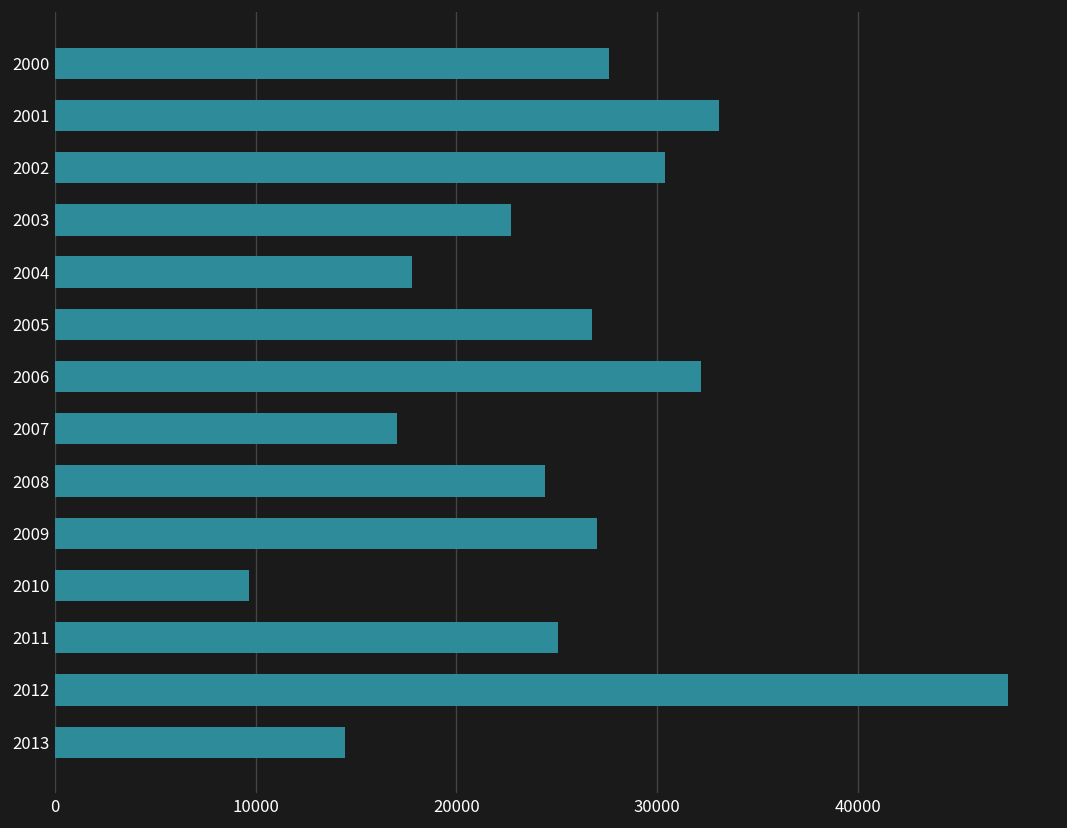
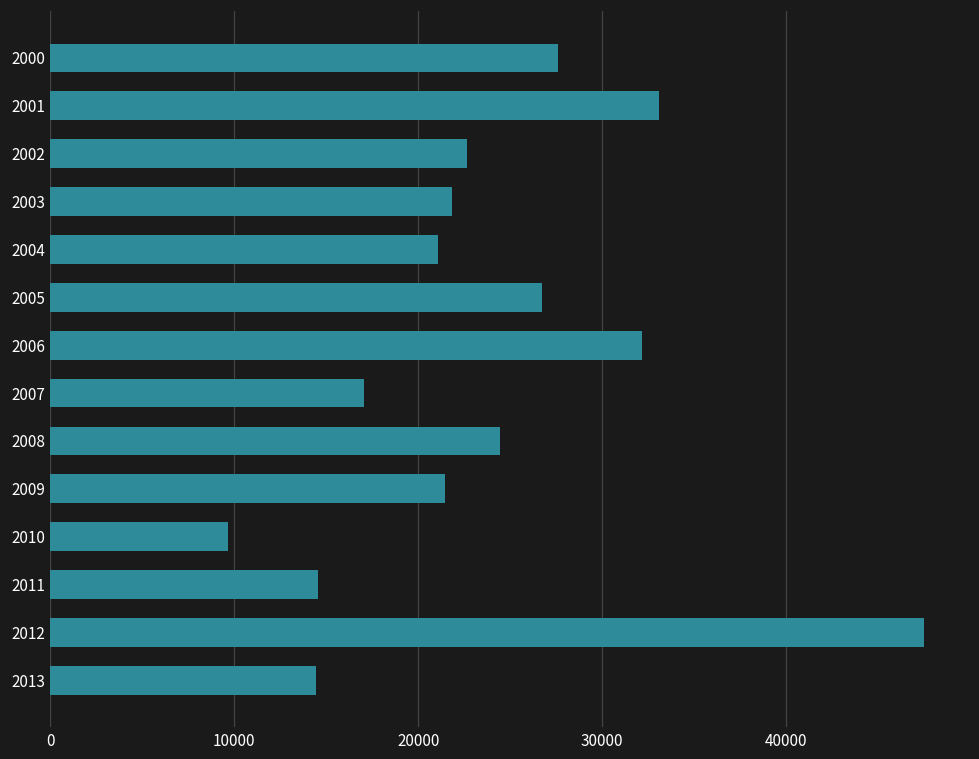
2002: 30400 -> 22700
2003: 22700 -> 21800
2004: 17800 -> 21100
2009: 27000 -> 21500
2011: 25100 -> 14500
